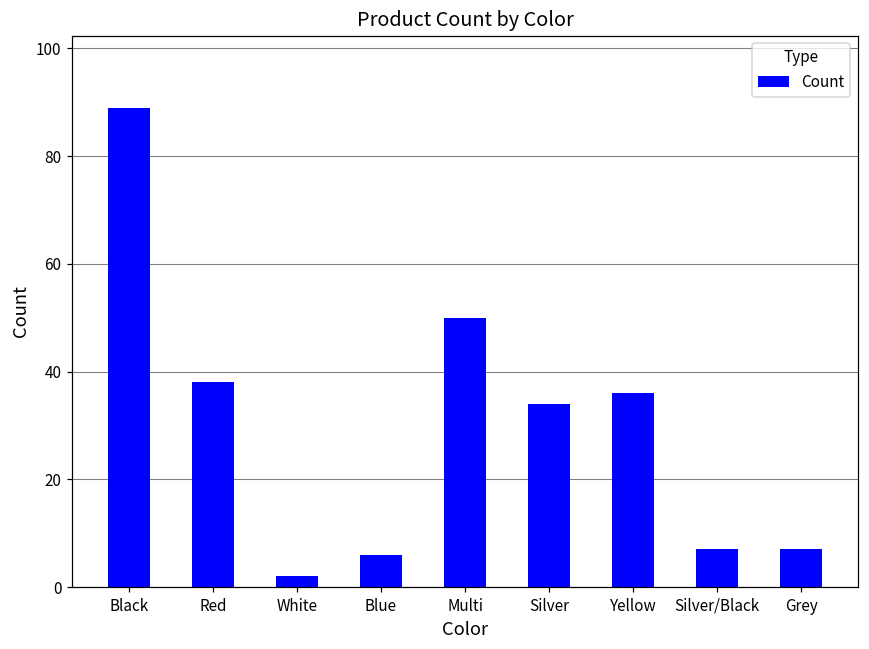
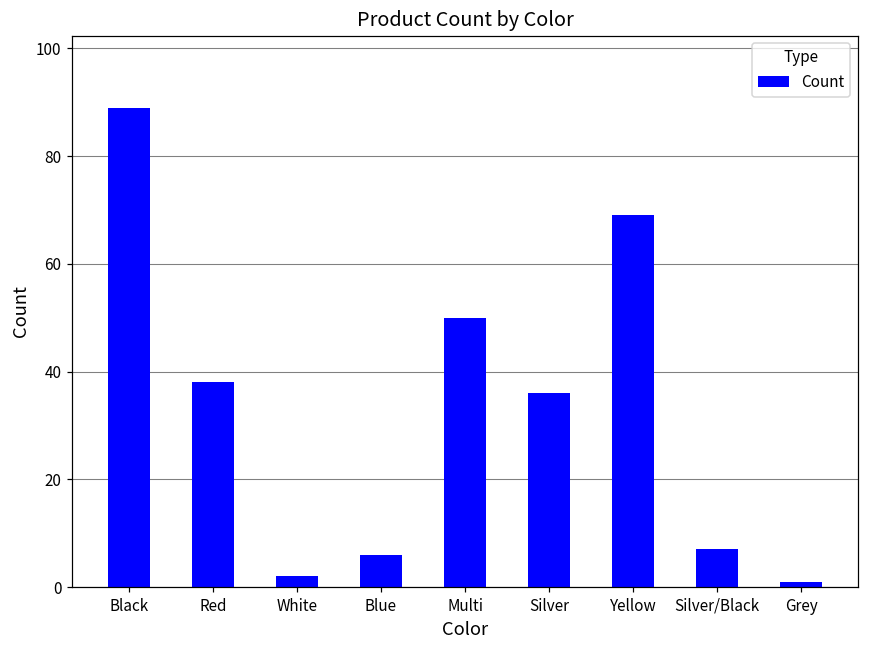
Silver: 34 -> 36
Yellow: 36 -> 69
Grey: 7 -> 1
